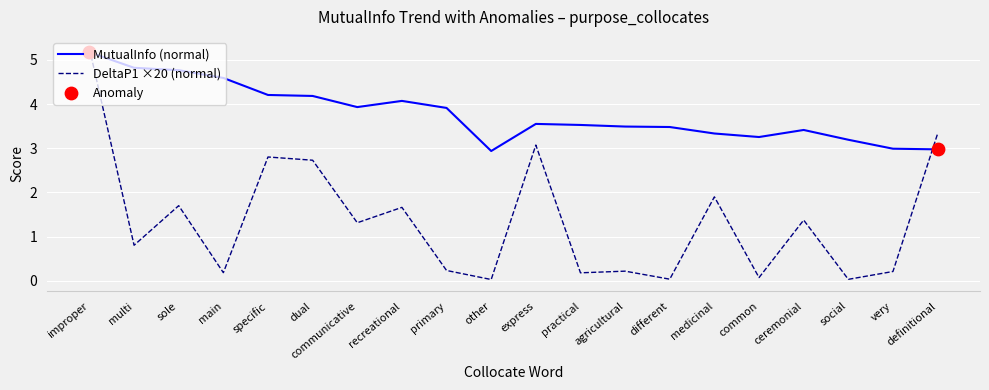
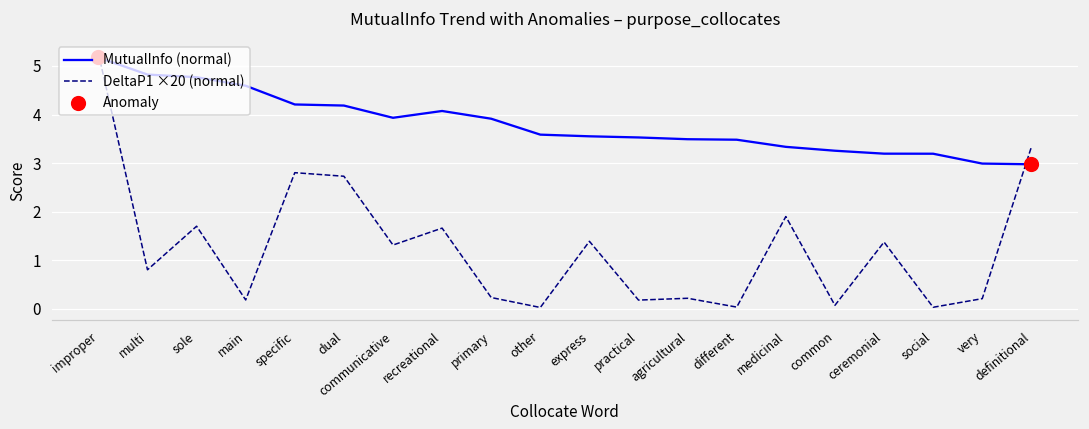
MutualInfo (normal), other: 2.9 -> 3.6
DeltaP1 ×20 (normal), express: 3.1 -> 1.4
MutualInfo (normal), ceremonial: 3.4 -> 3.2
